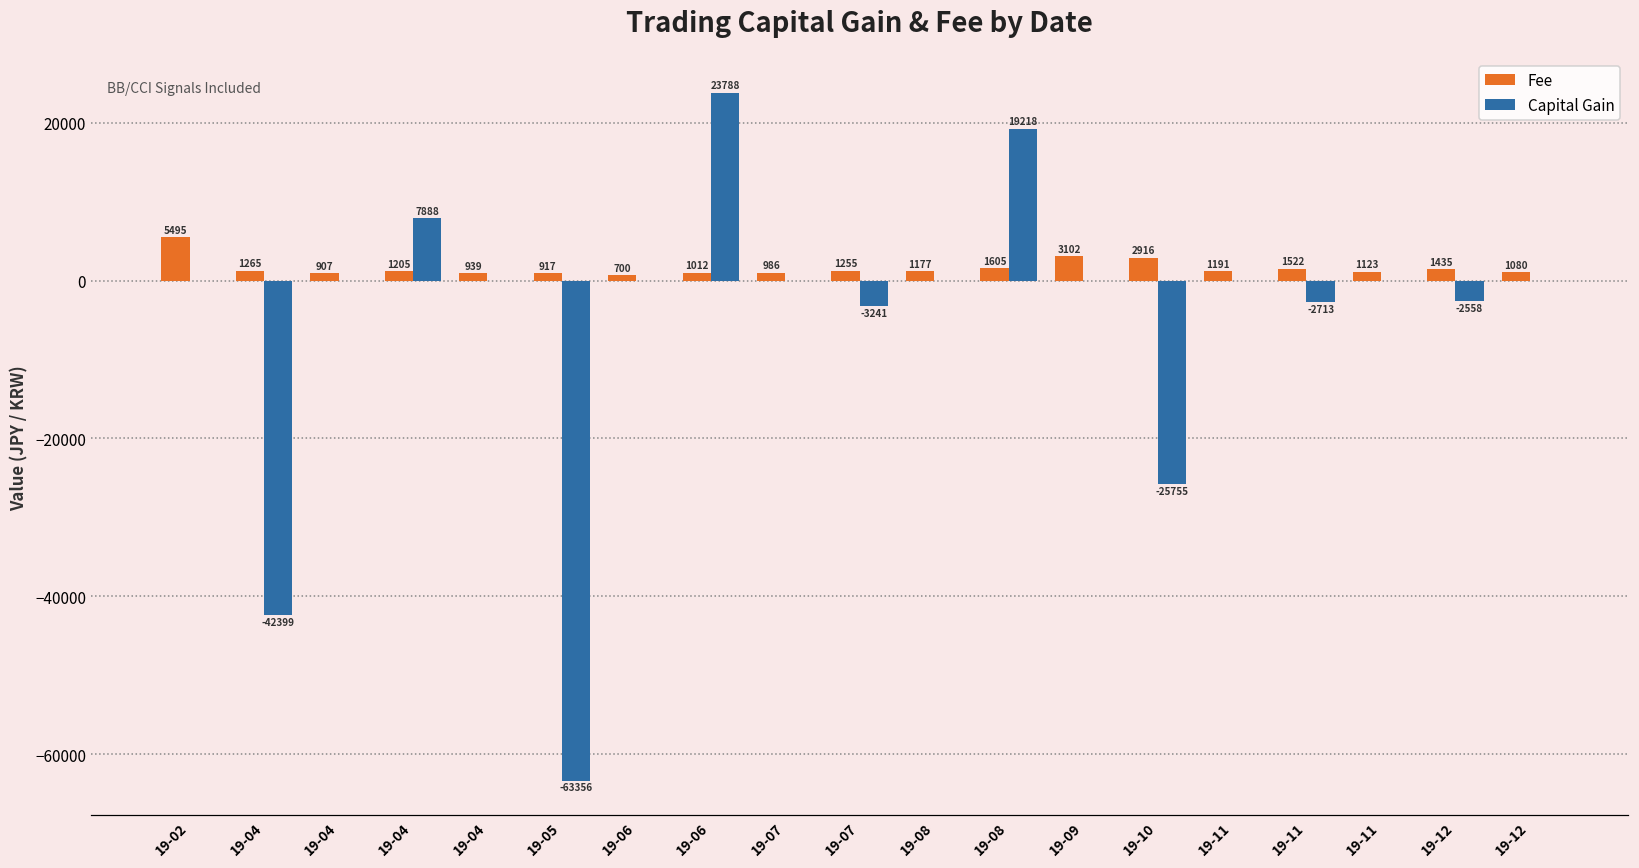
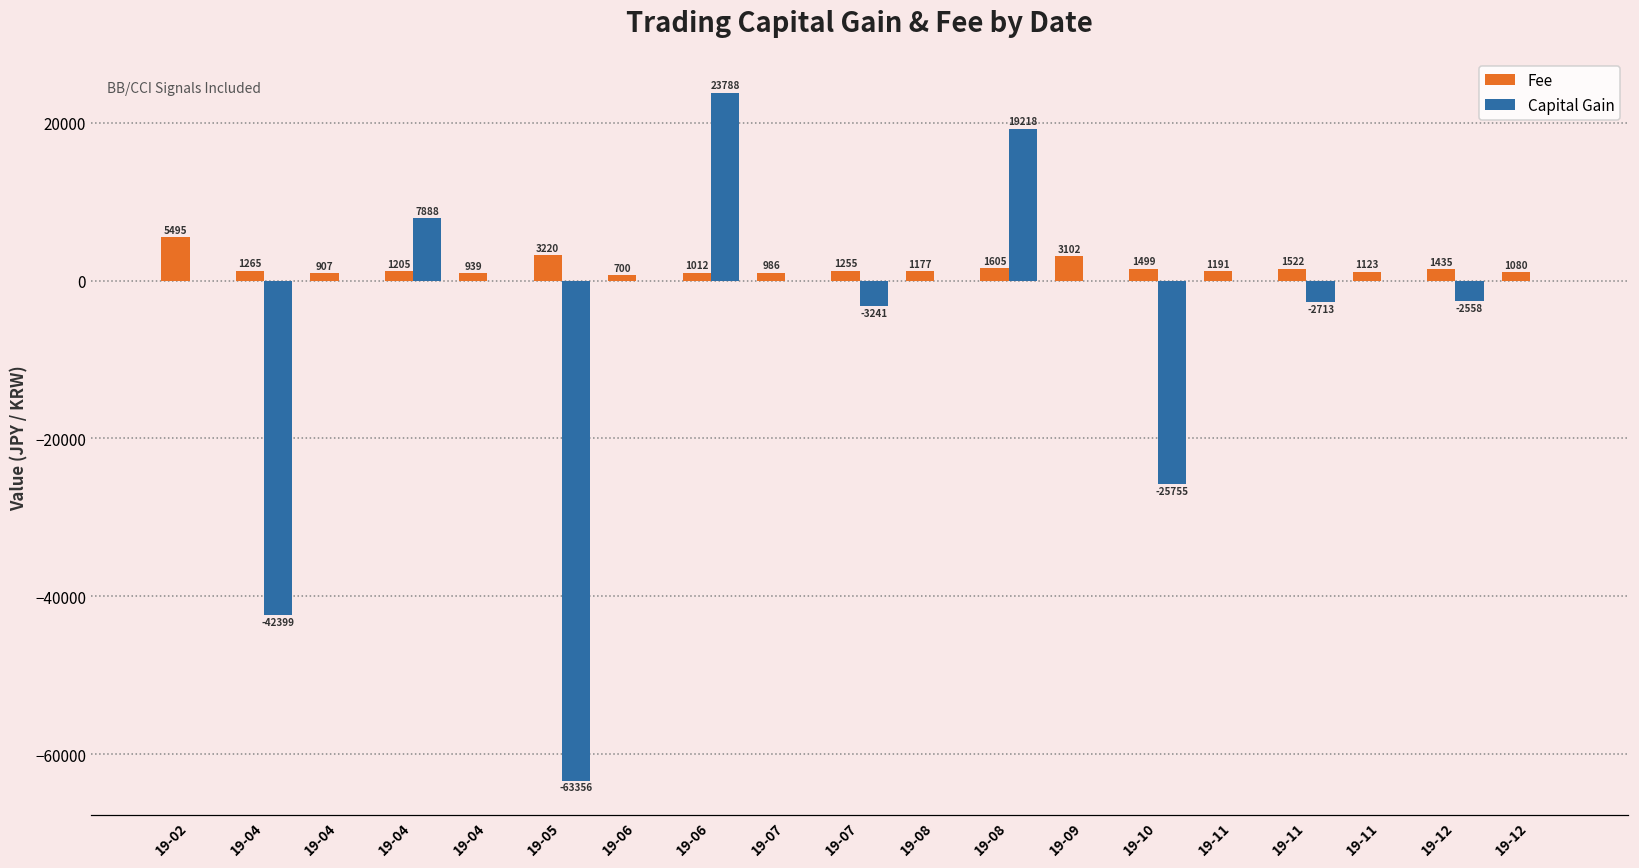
Fee, 19-05: 917 -> 3220
Fee, 19-10: 2916 -> 1499
